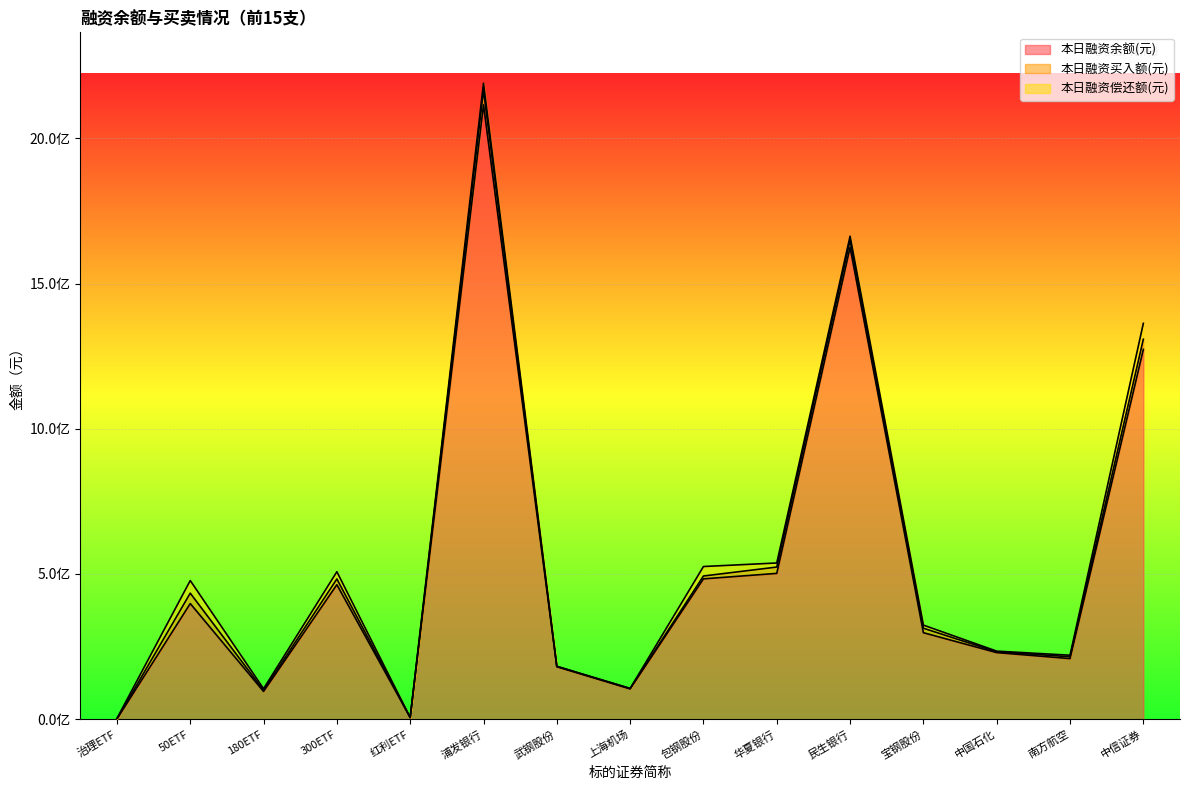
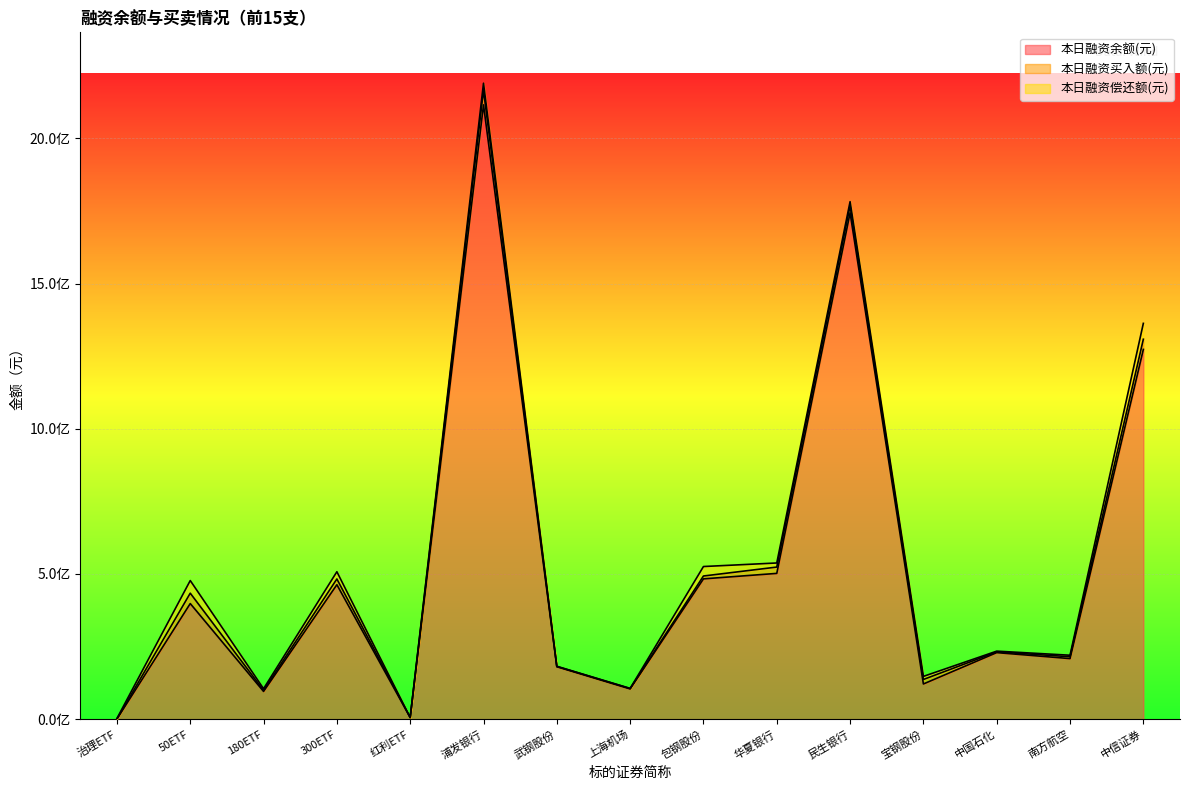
本日融资余额(元), 民生银行: 16.2亿 -> 17.4亿
本日融资余额(元), 宝钢股份: 3.0亿 -> 1.2亿
